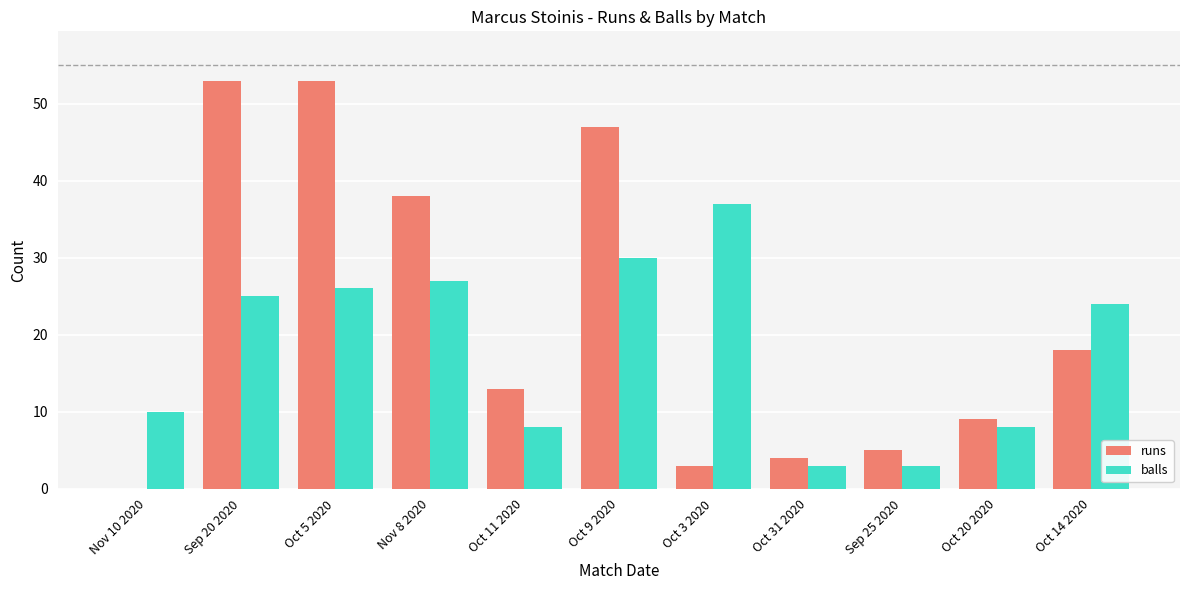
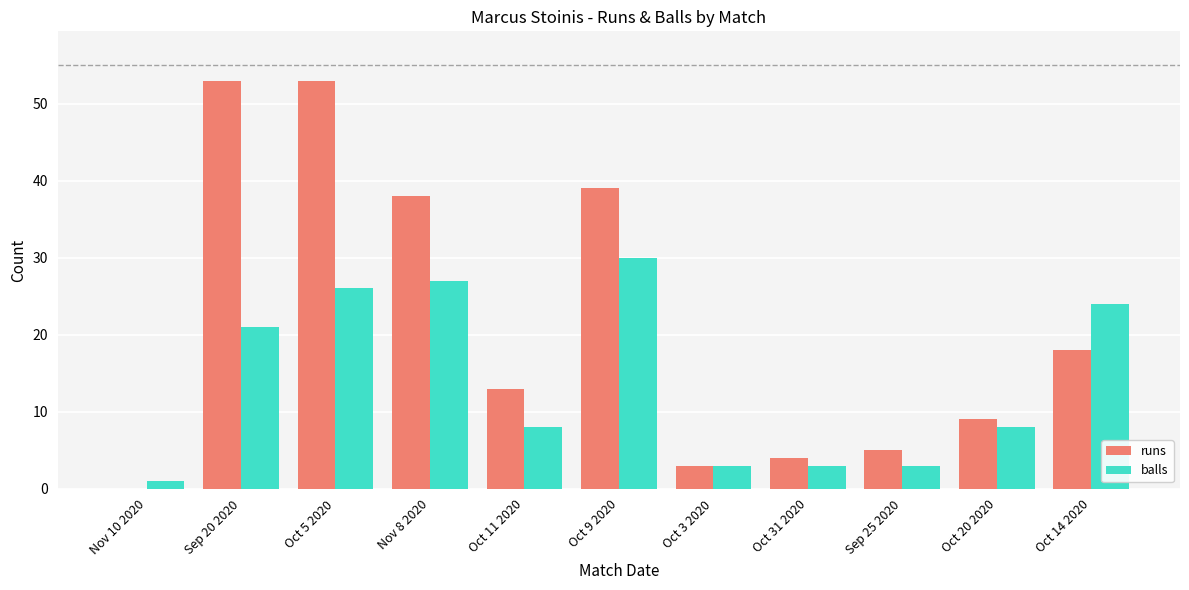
balls, Nov 10 2020: 10 -> 1
balls, Sep 20 2020: 25 -> 21
runs, Oct 9 2020: 47 -> 39
balls, Oct 3 2020: 37 -> 3
